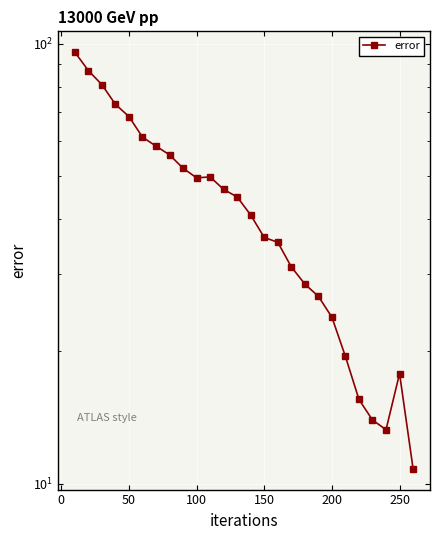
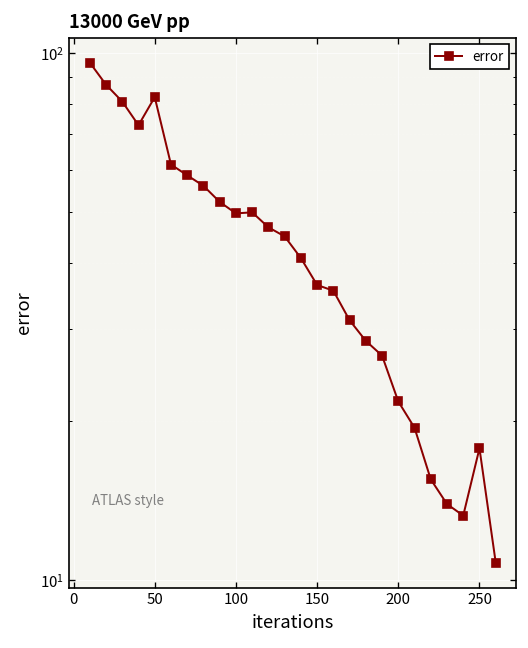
50: 68 -> 82
200: 24 -> 22
